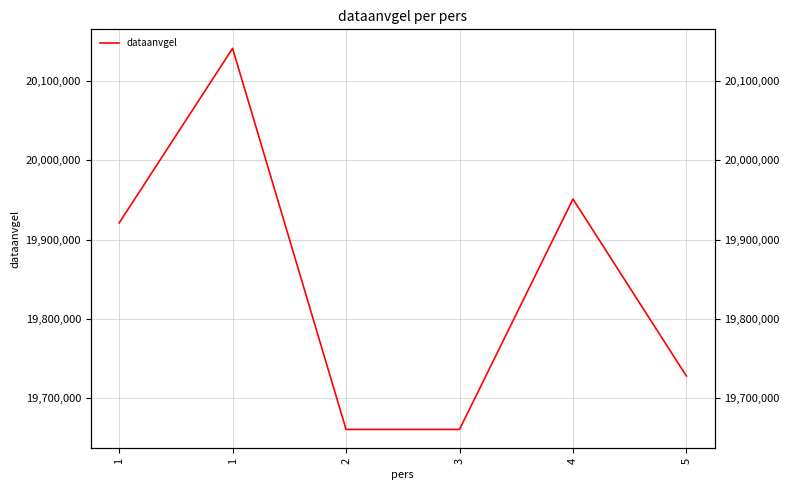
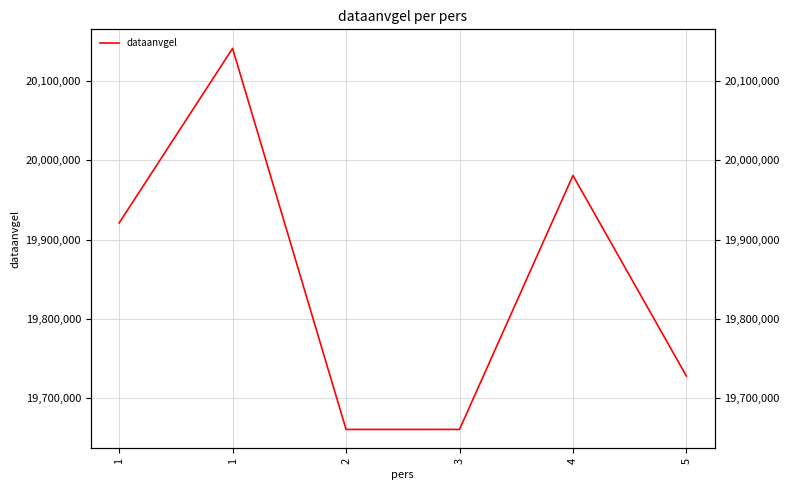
4: 19,950,000 -> 19,980,000
